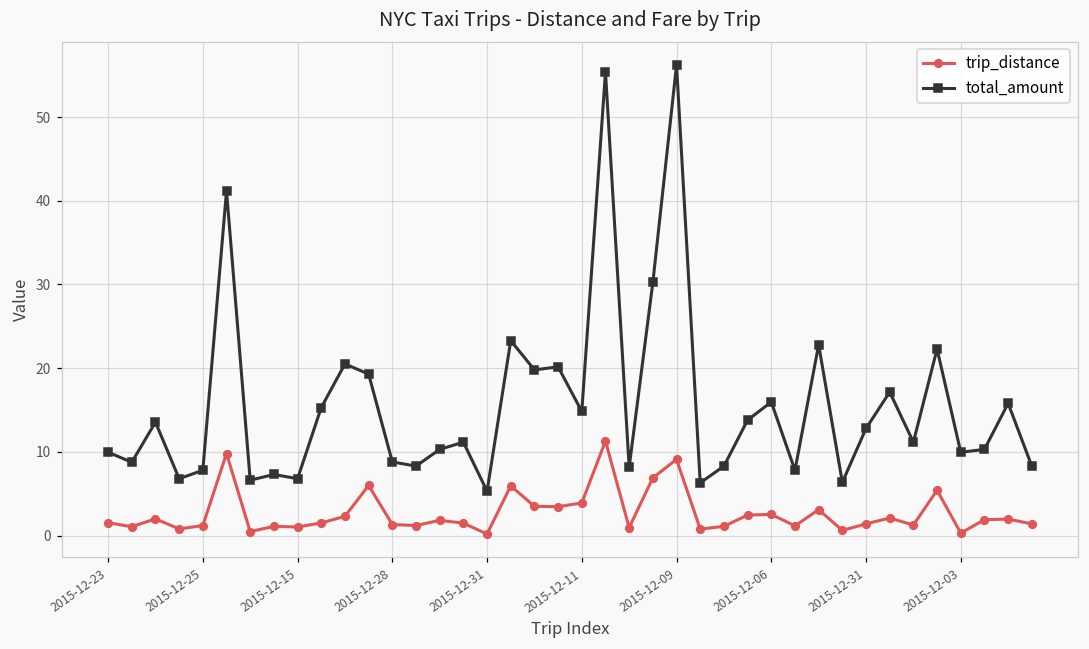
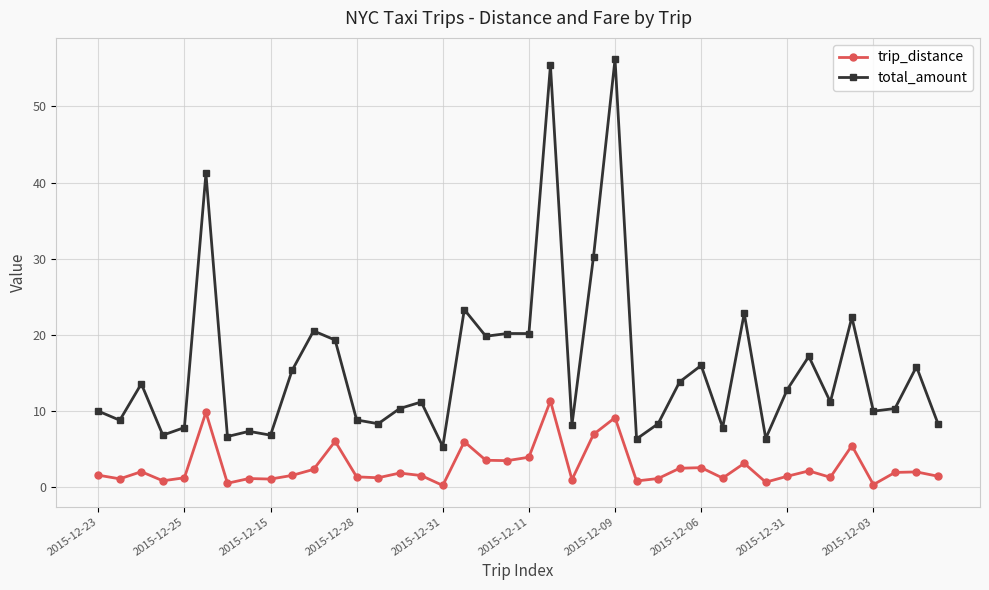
total_amount, 2015-12-11: 15 -> 20
